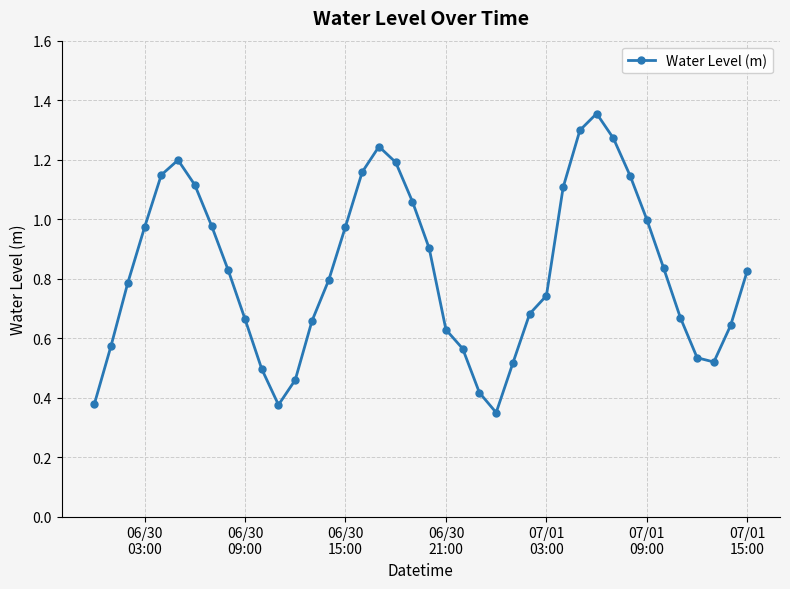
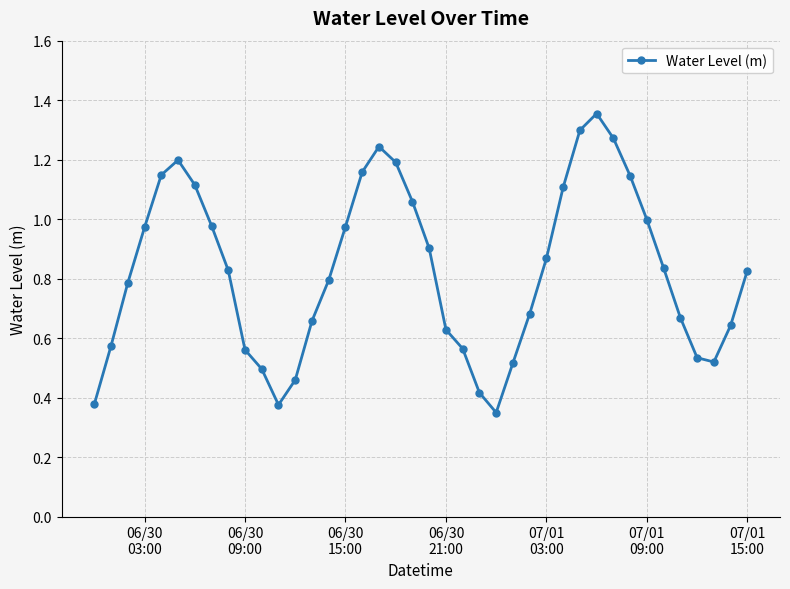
06/30 09:00: 0.66 -> 0.56
07/01 03:00: 0.74 -> 0.87
